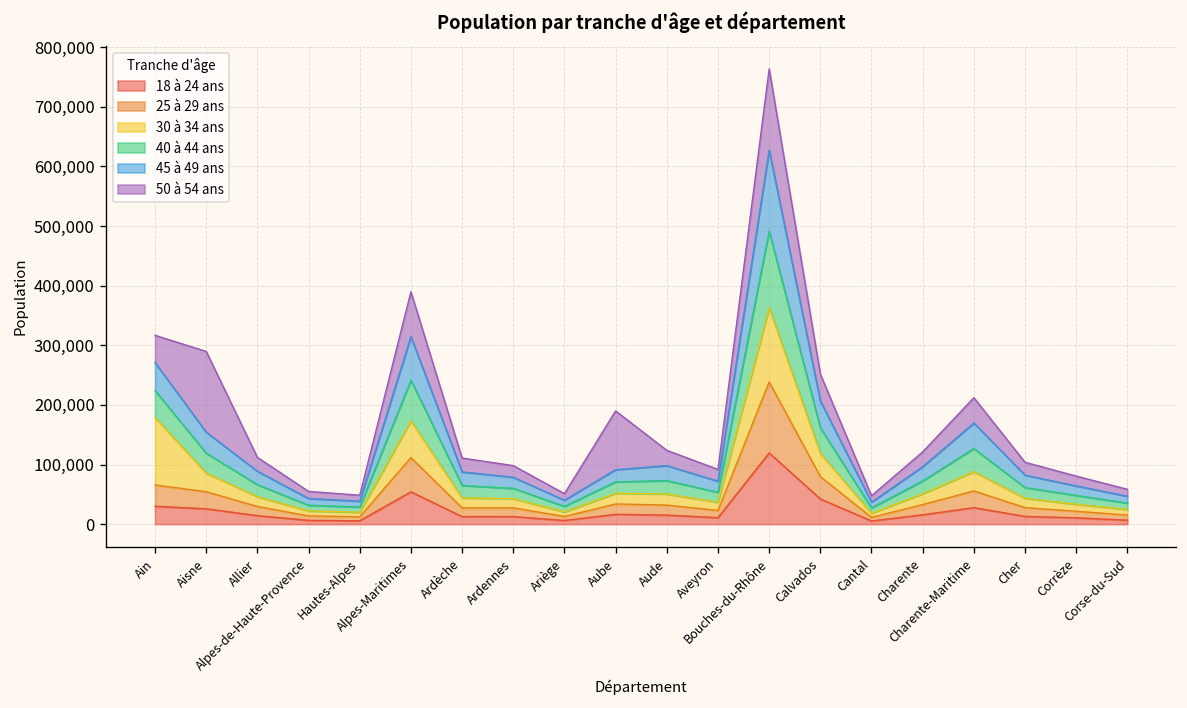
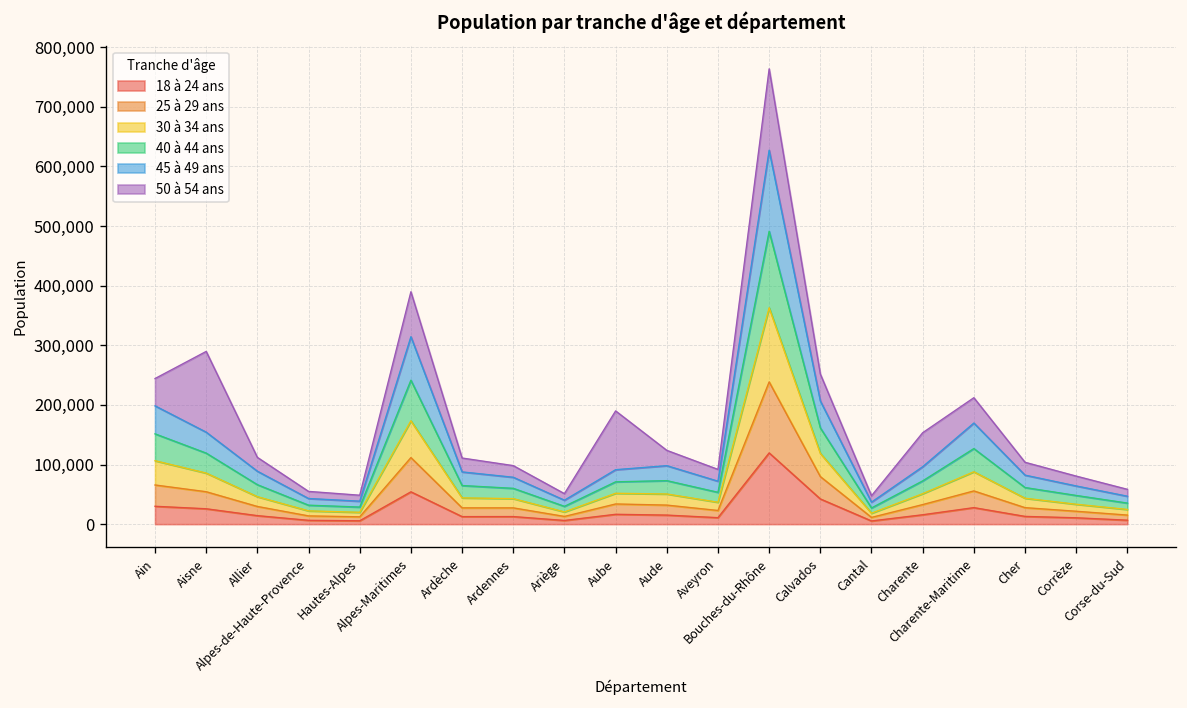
30 à 34 ans, Ain: 110,000 -> 40,000
50 à 54 ans, Charente: 20,000 -> 60,000
